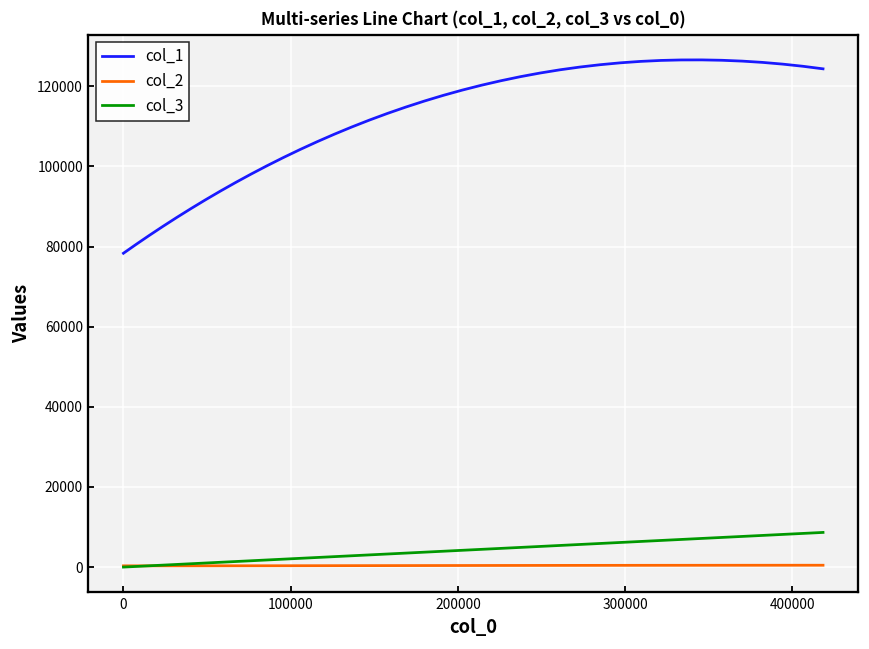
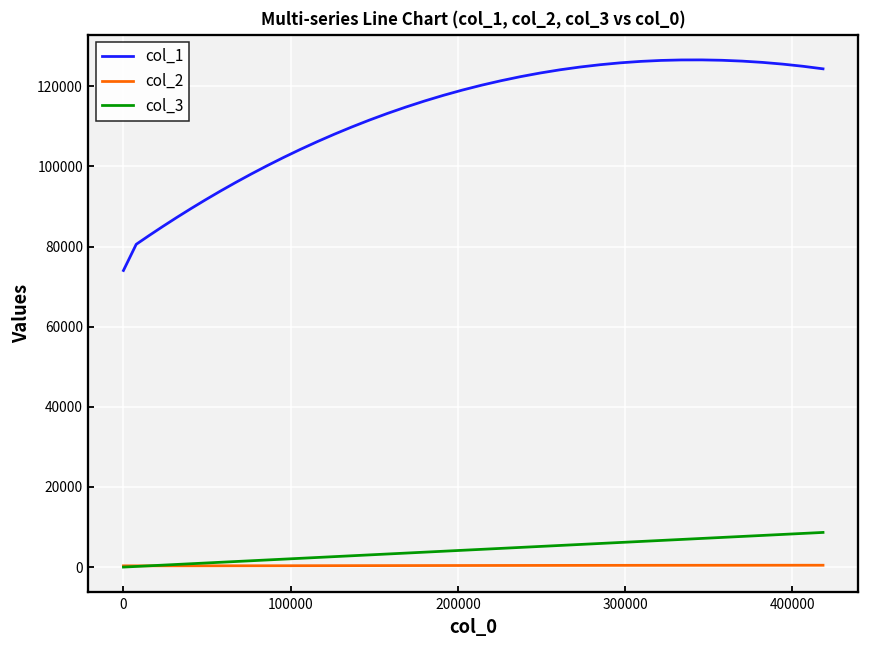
col_1, 0: 78000 -> 74000
